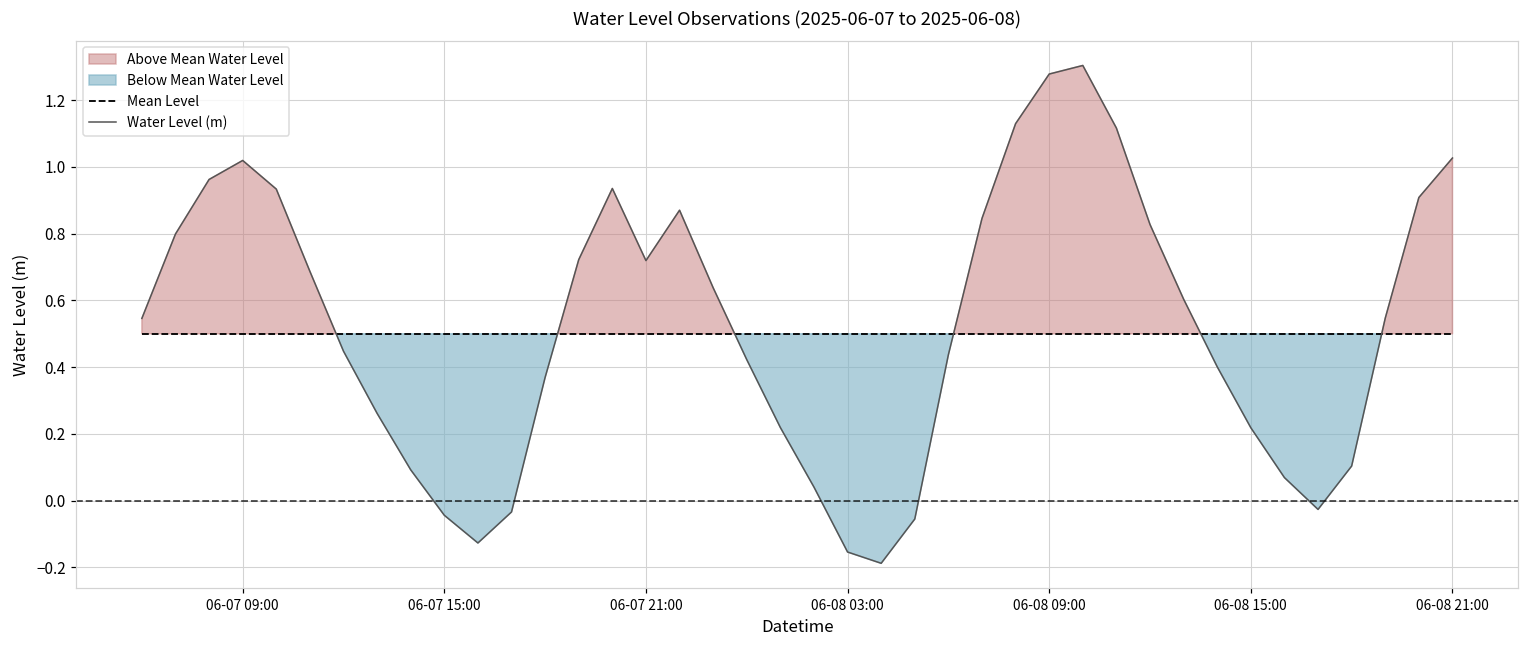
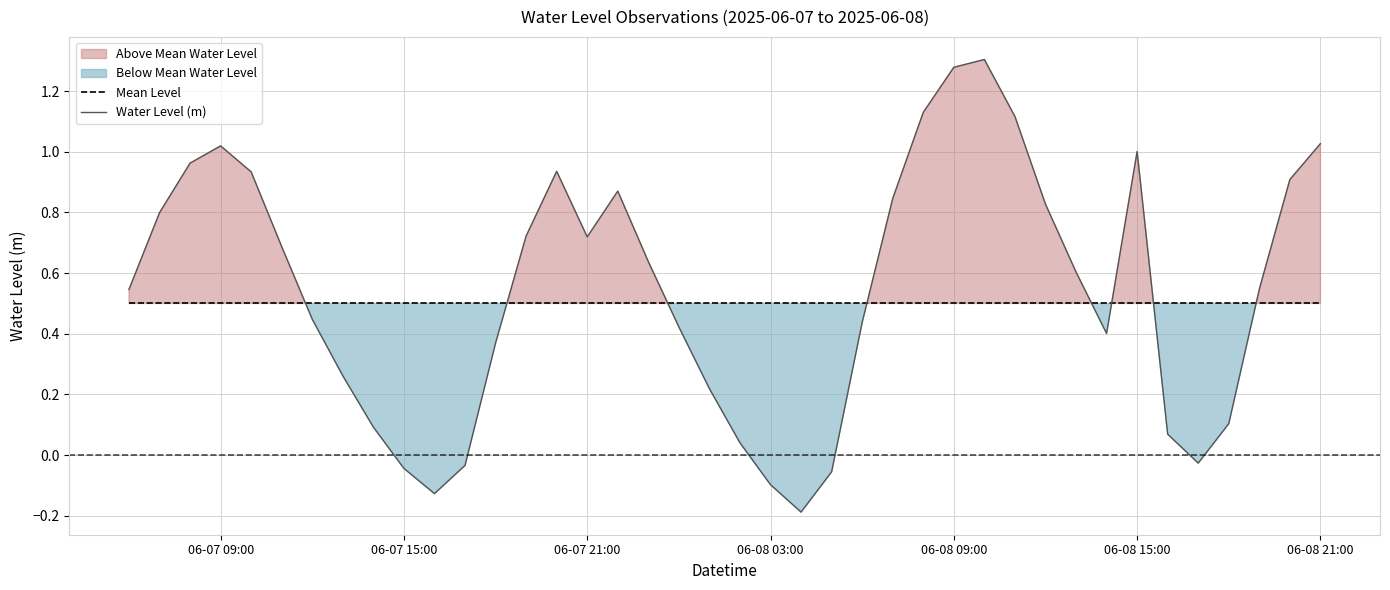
Water Level (m), 06-08 03:00: -0.15 -> -0.10
Water Level (m), 06-08 15:00: 0.22 -> 1.00
